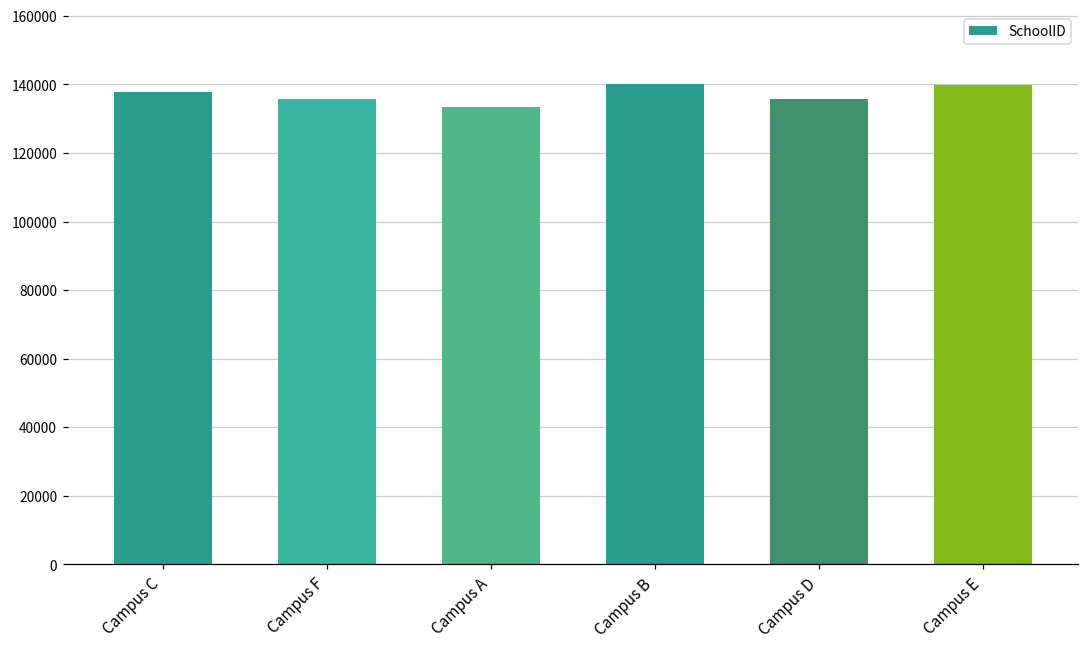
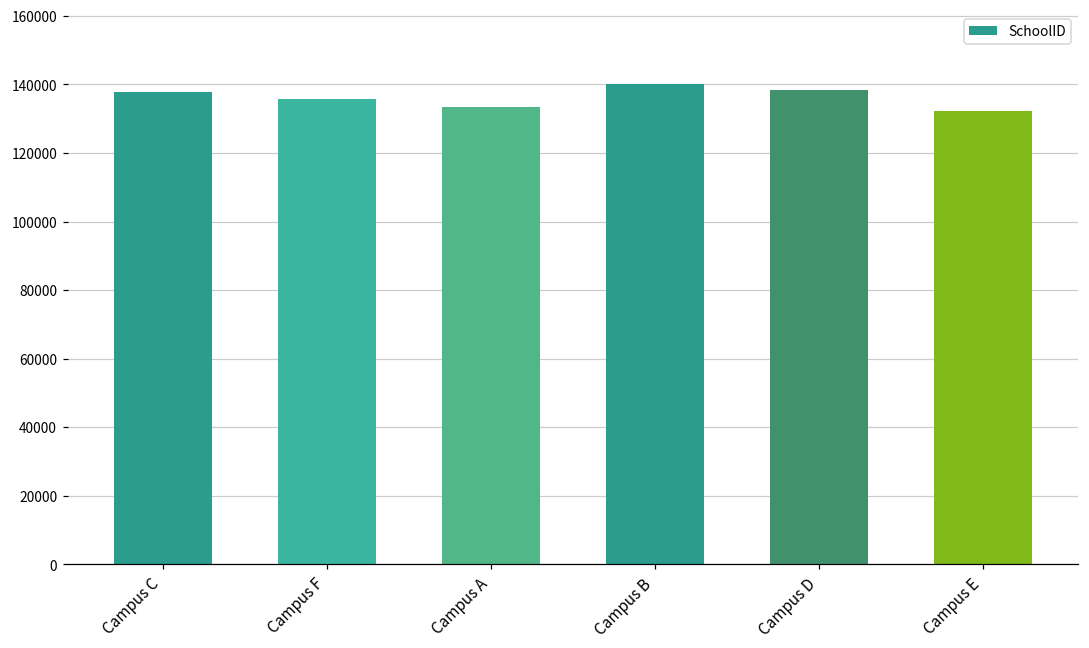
Campus D: 136000 -> 138000
Campus E: 140000 -> 132000
